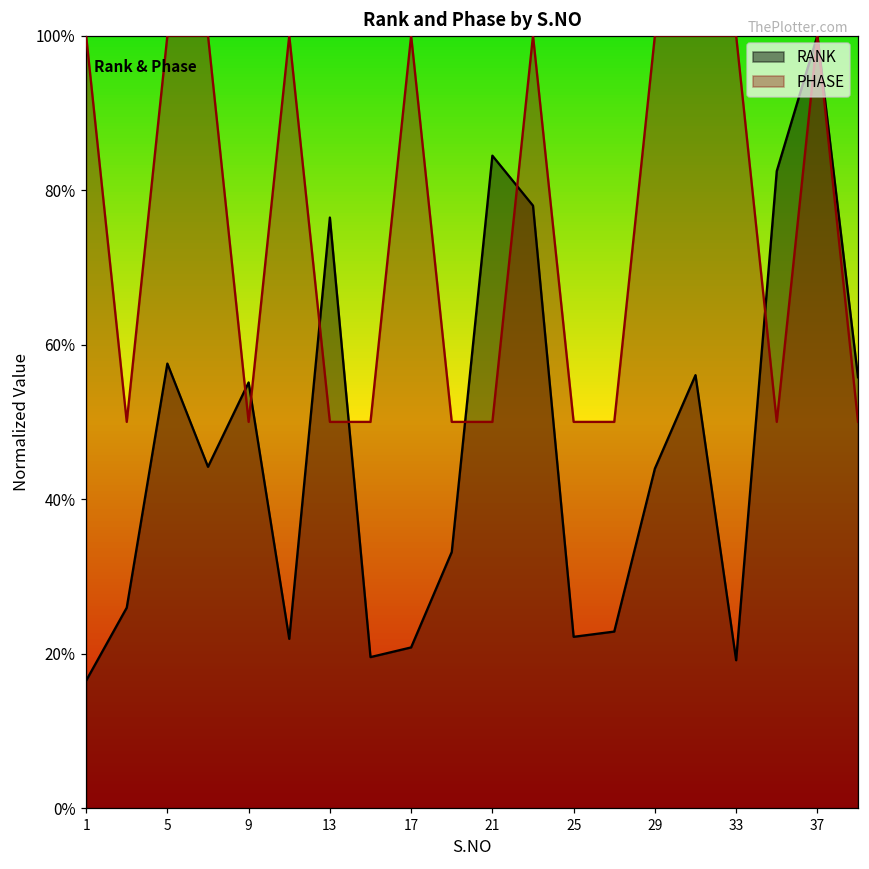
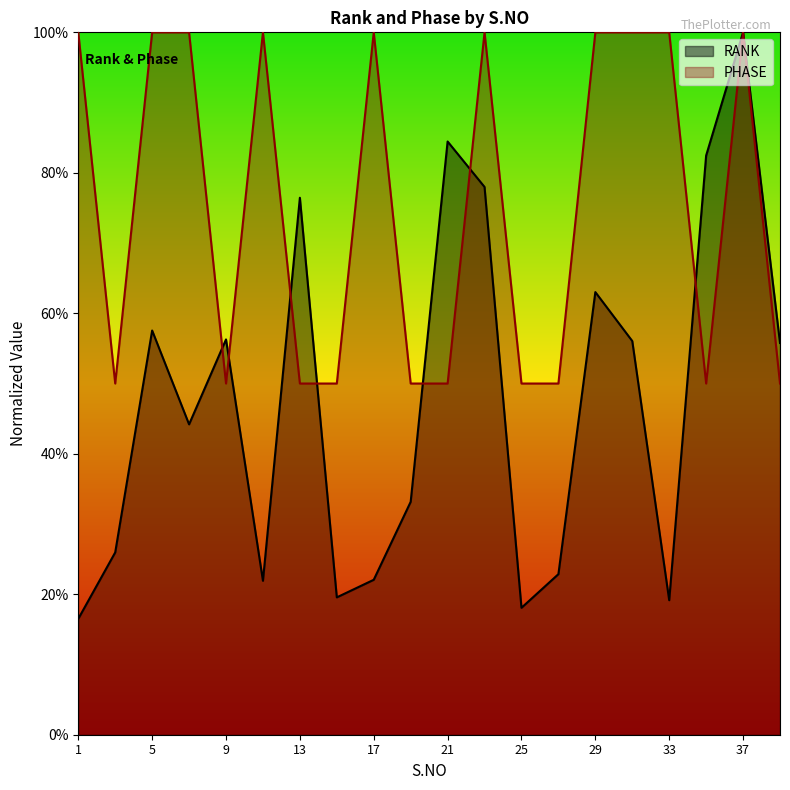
RANK, 9: 55% -> 56%
RANK, 17: 21% -> 22%
RANK, 25: 22% -> 18%
RANK, 29: 44% -> 63%
